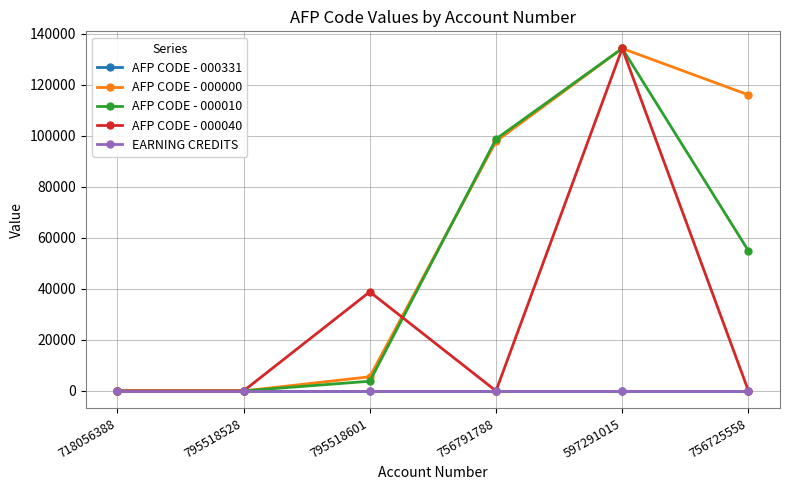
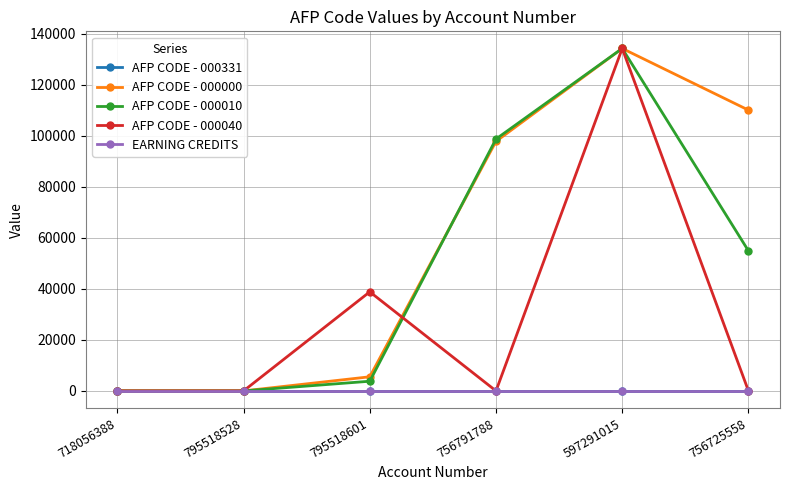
AFP CODE - 000000, 756725558: 116000 -> 110000
